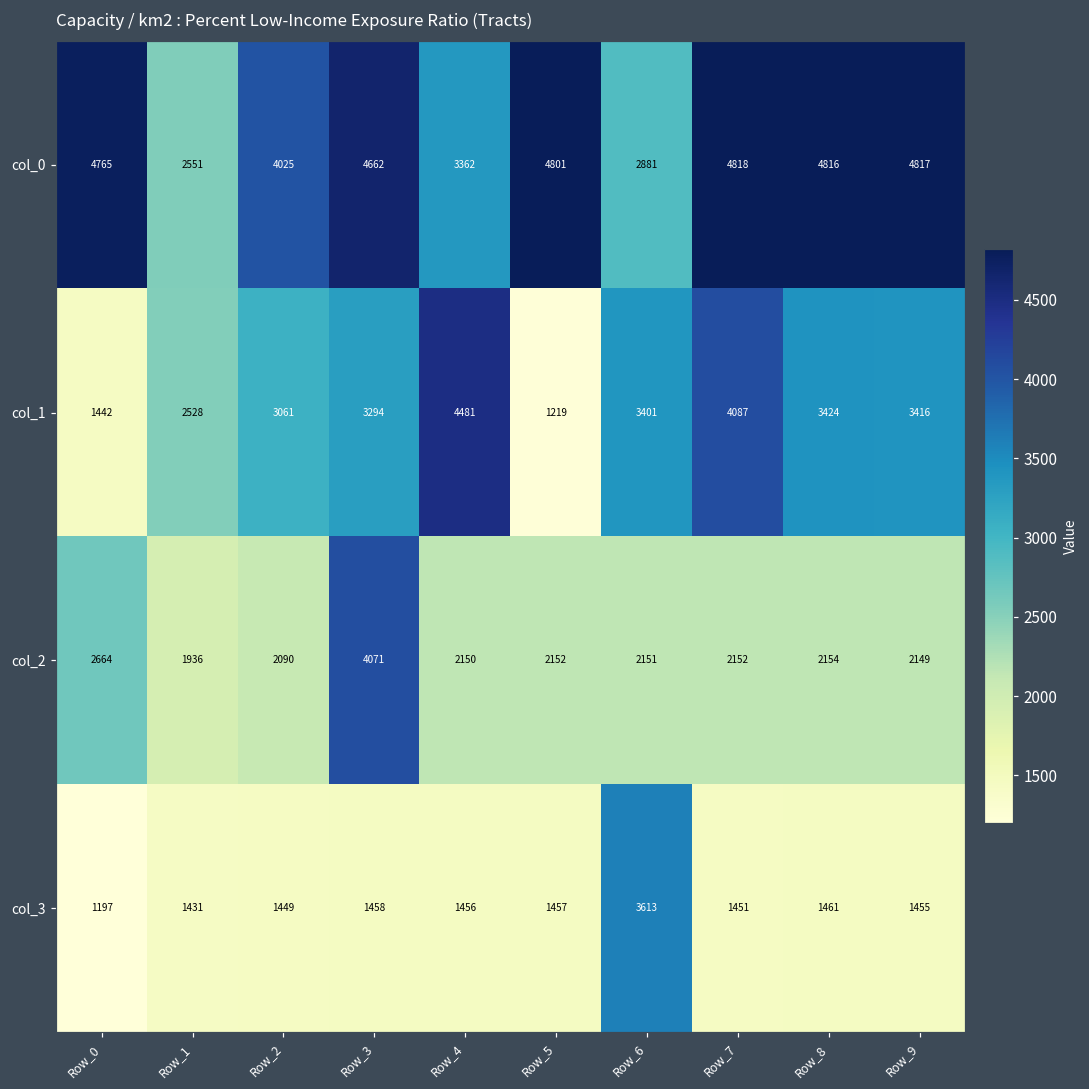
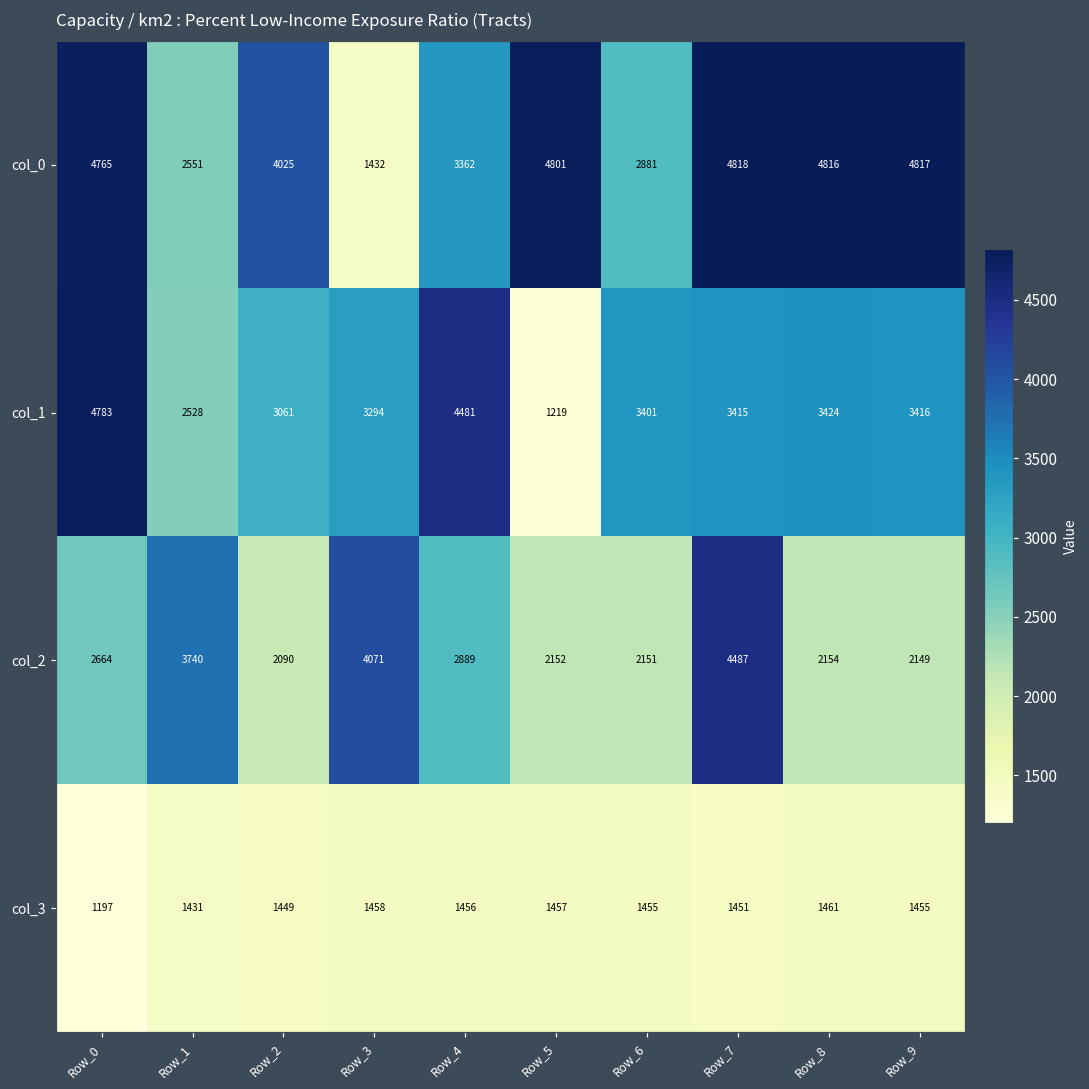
col_0, Row_3: 4662 -> 1432
col_1, Row_0: 1442 -> 4783
col_1, Row_7: 4087 -> 3415
col_2, Row_1: 1936 -> 3740
col_2, Row_4: 2150 -> 2889
col_2, Row_7: 2152 -> 4487
col_3, Row_6: 3613 -> 1455
